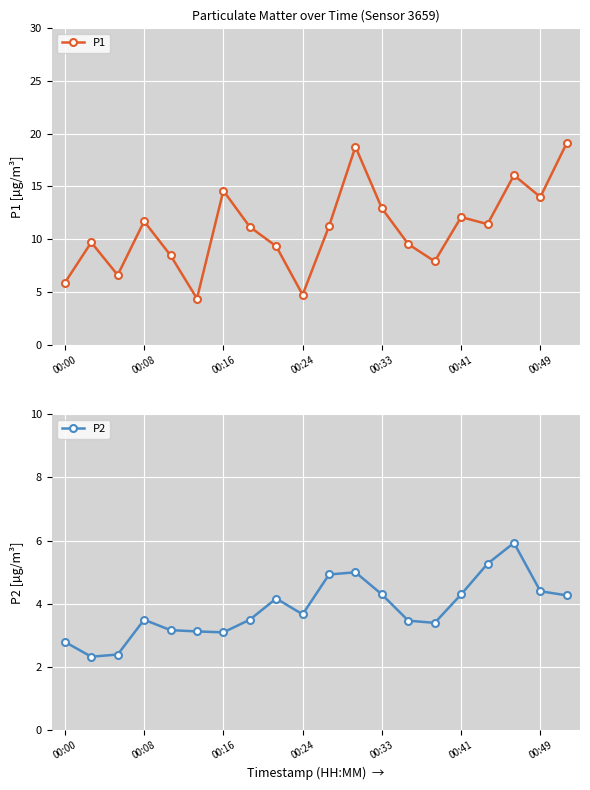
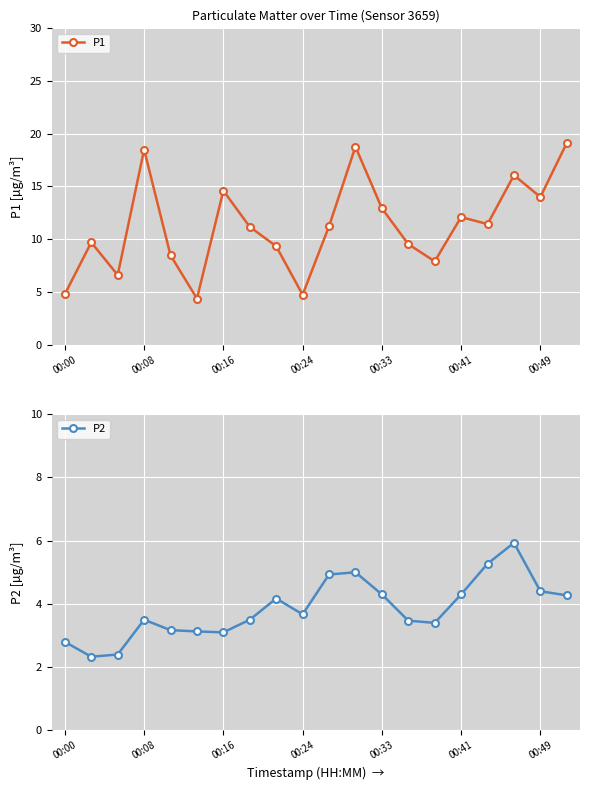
Particulate Matter over Time (Sensor 3659), 00:00: 5.9 -> 4.8
Particulate Matter over Time (Sensor 3659), 00:08: 11.7 -> 18.5
